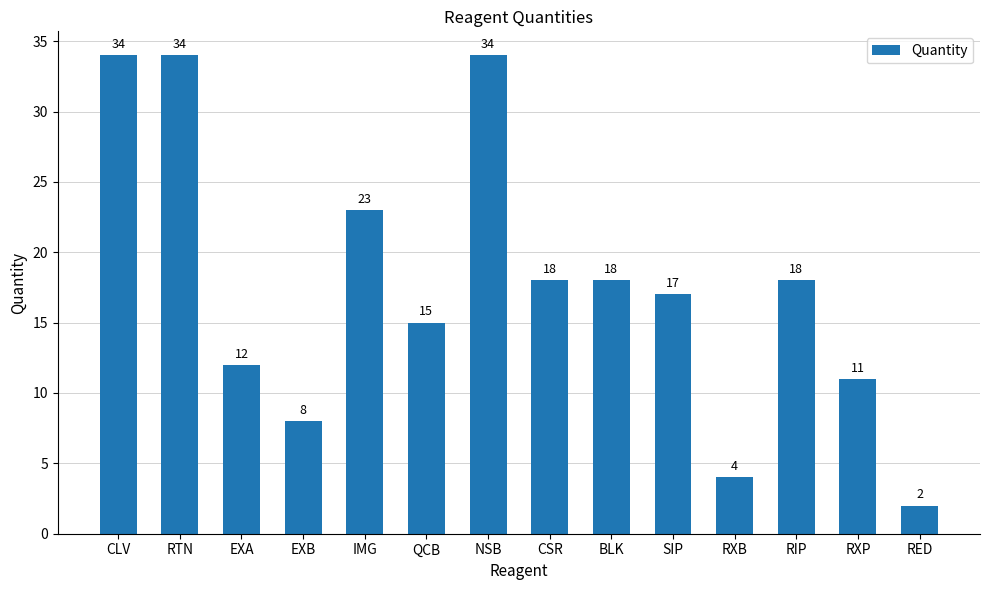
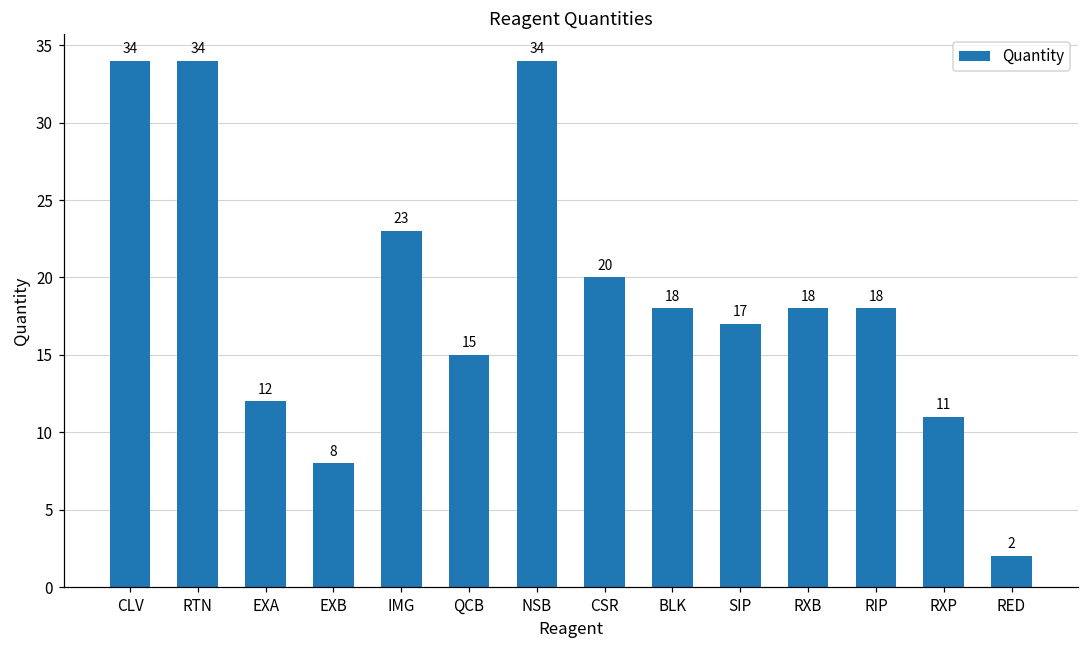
CSR: 18 -> 20
RXB: 4 -> 18
